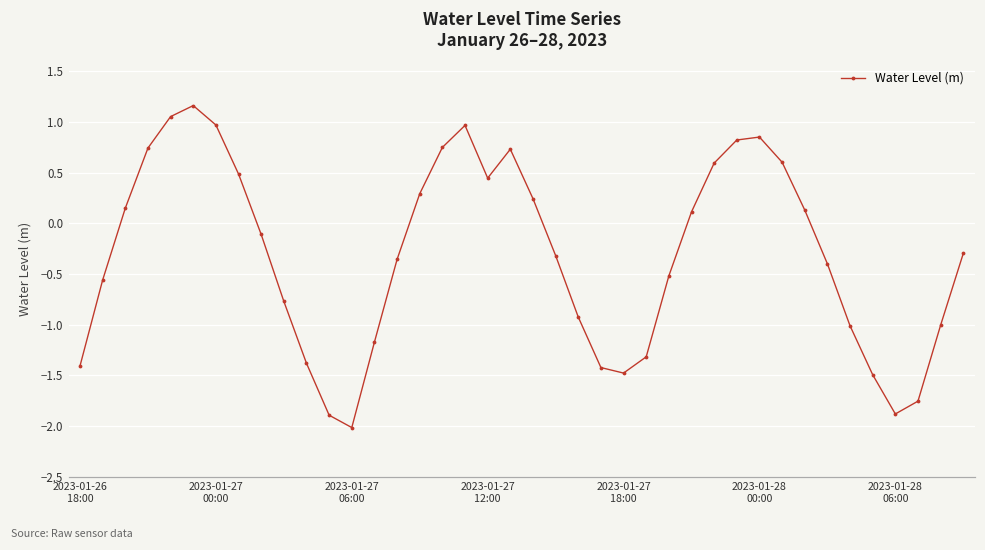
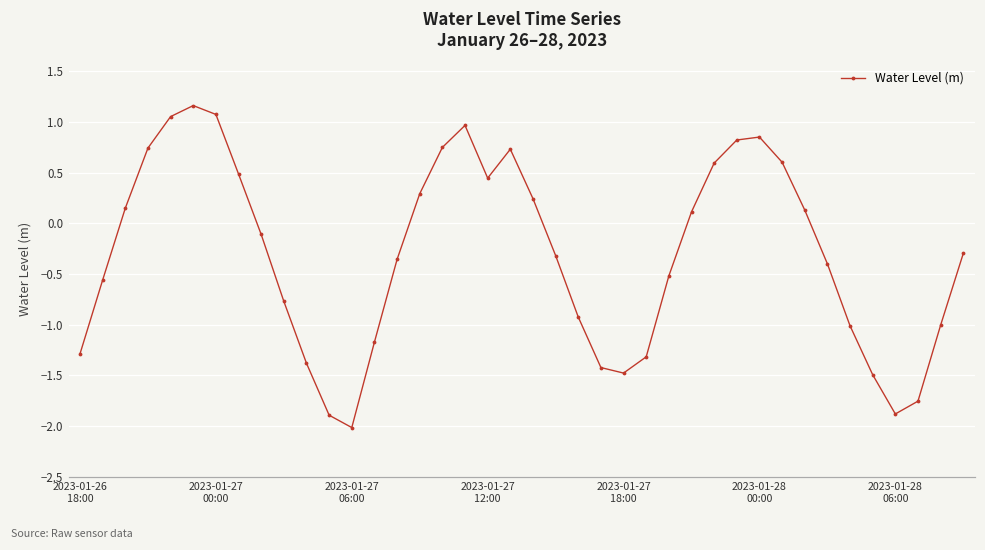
2023-01-26 18:00: -1.4 -> -1.3
2023-01-27 00:00: 1.0 -> 1.1
